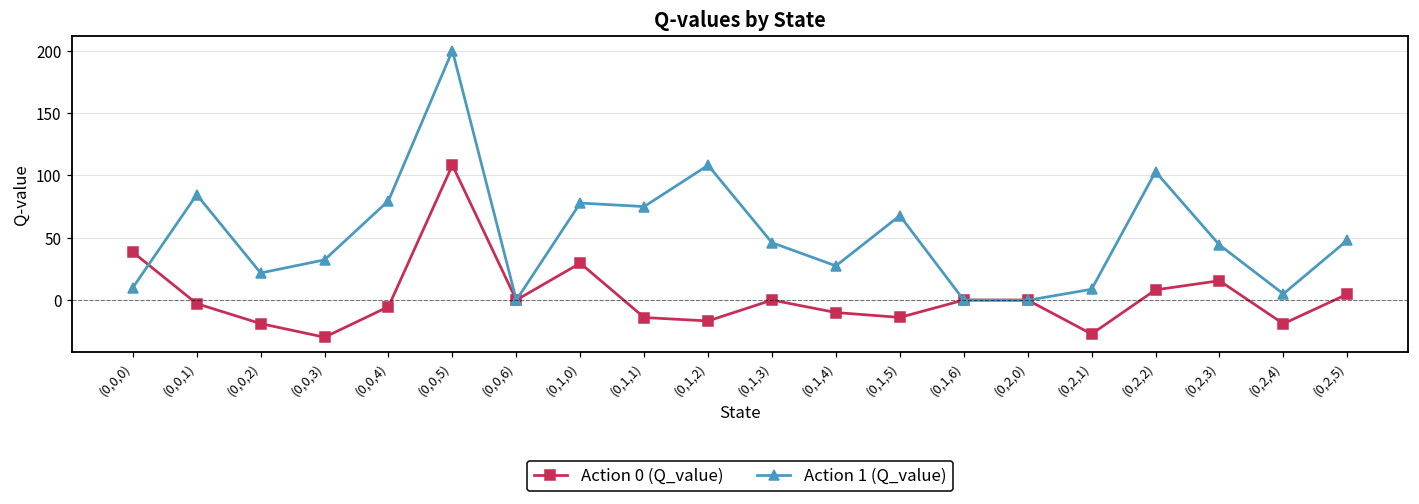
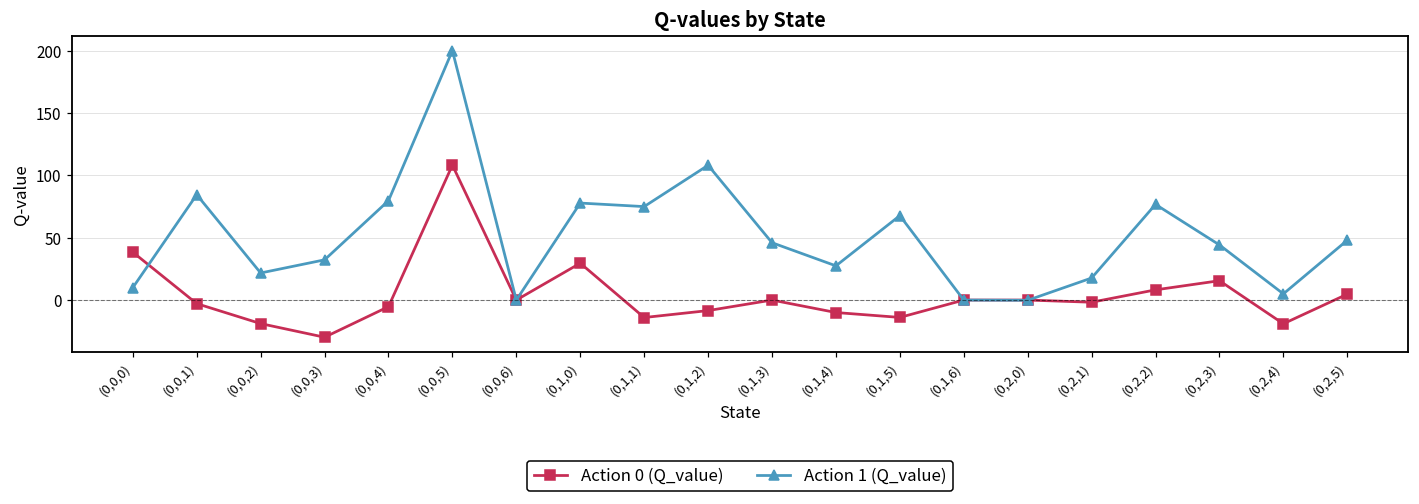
Action 0 (Q_value), (0,1,2): -17 -> -8
Action 0 (Q_value), (0,2,1): -27 -> -2
Action 1 (Q_value), (0,2,1): 9 -> 18
Action 1 (Q_value), (0,2,2): 103 -> 77
